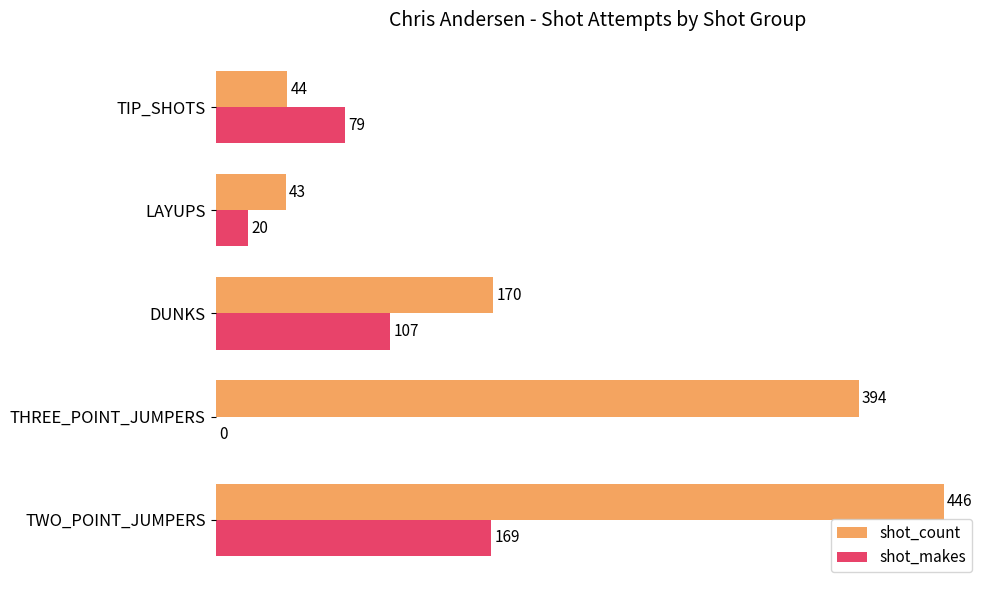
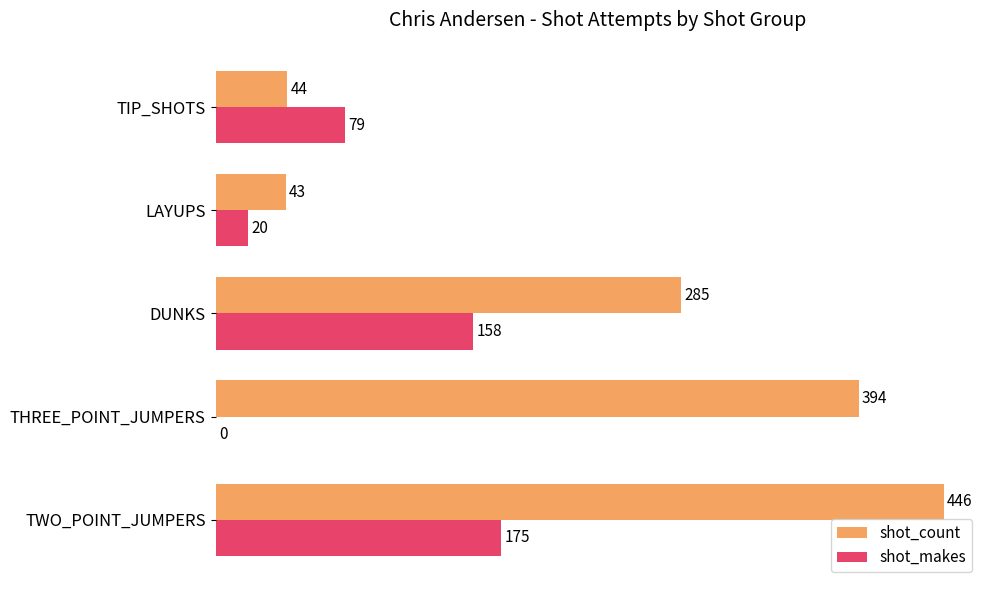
shot_count, DUNKS: 170 -> 285
shot_makes, DUNKS: 107 -> 158
shot_makes, TWO_POINT_JUMPERS: 169 -> 175
